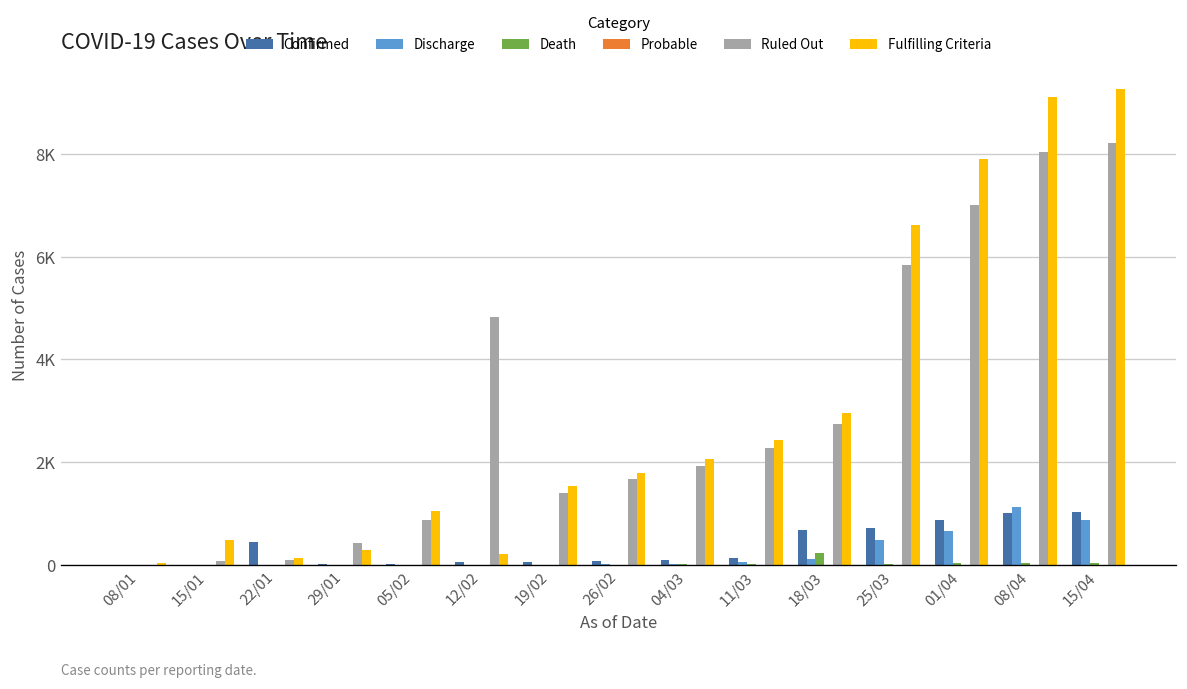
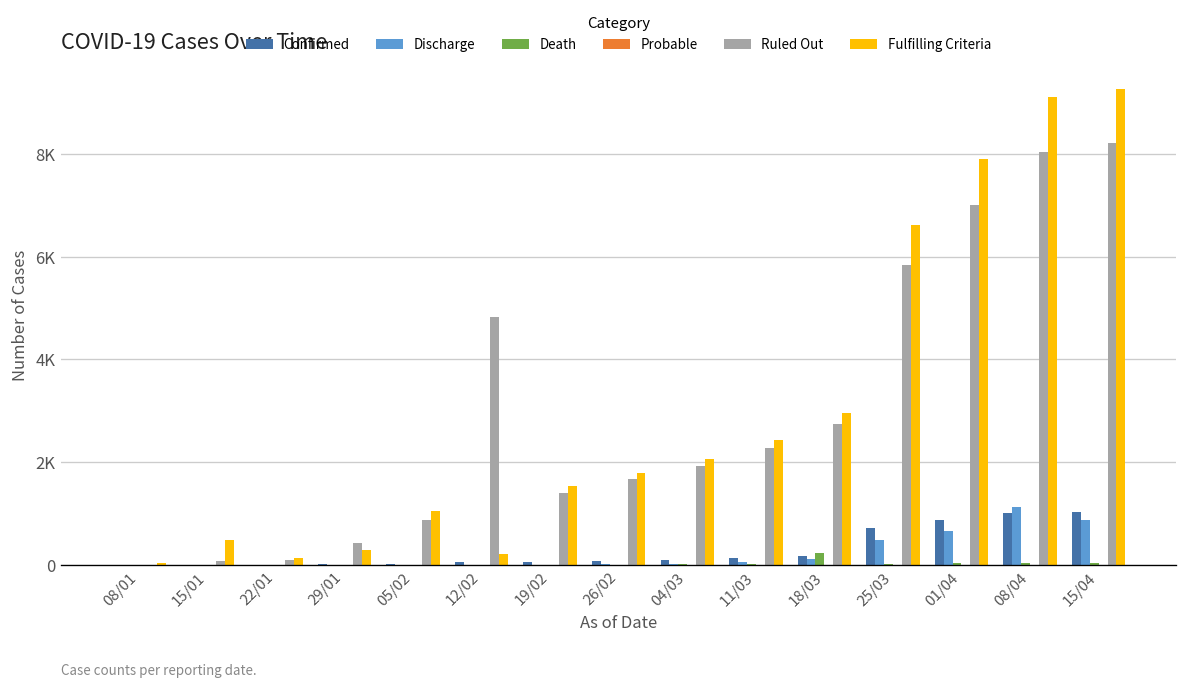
Confirmed, 22/01: 400 -> 0
Confirmed, 18/03: 700 -> 200
